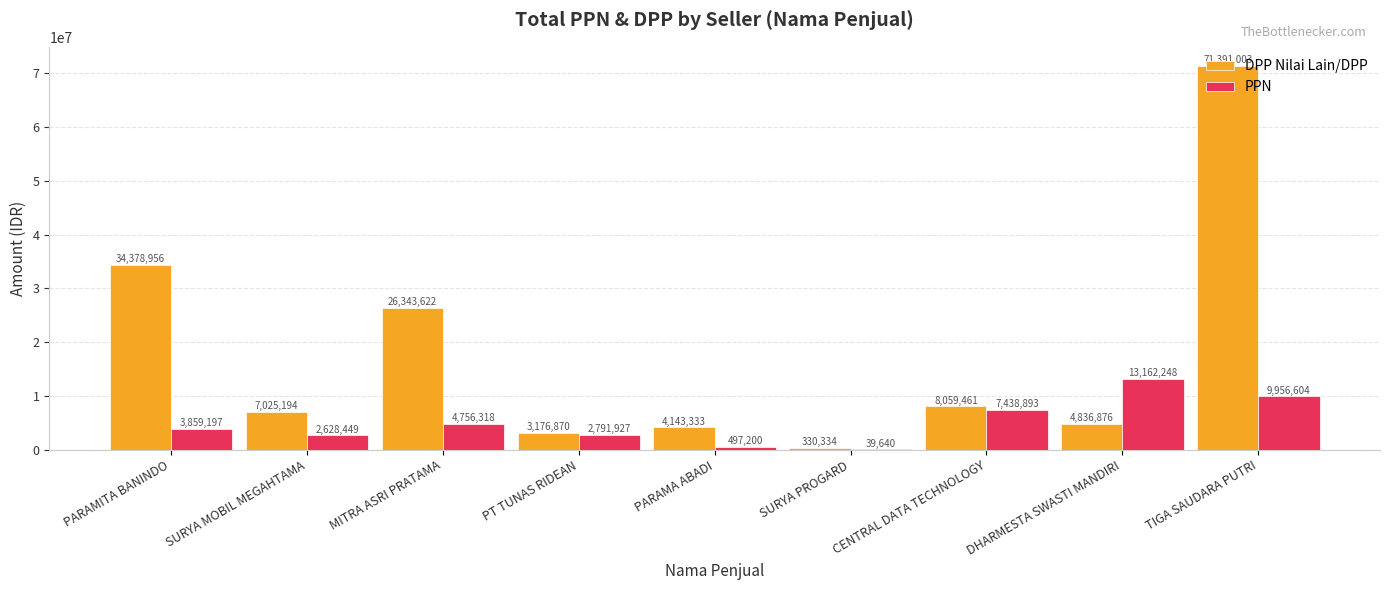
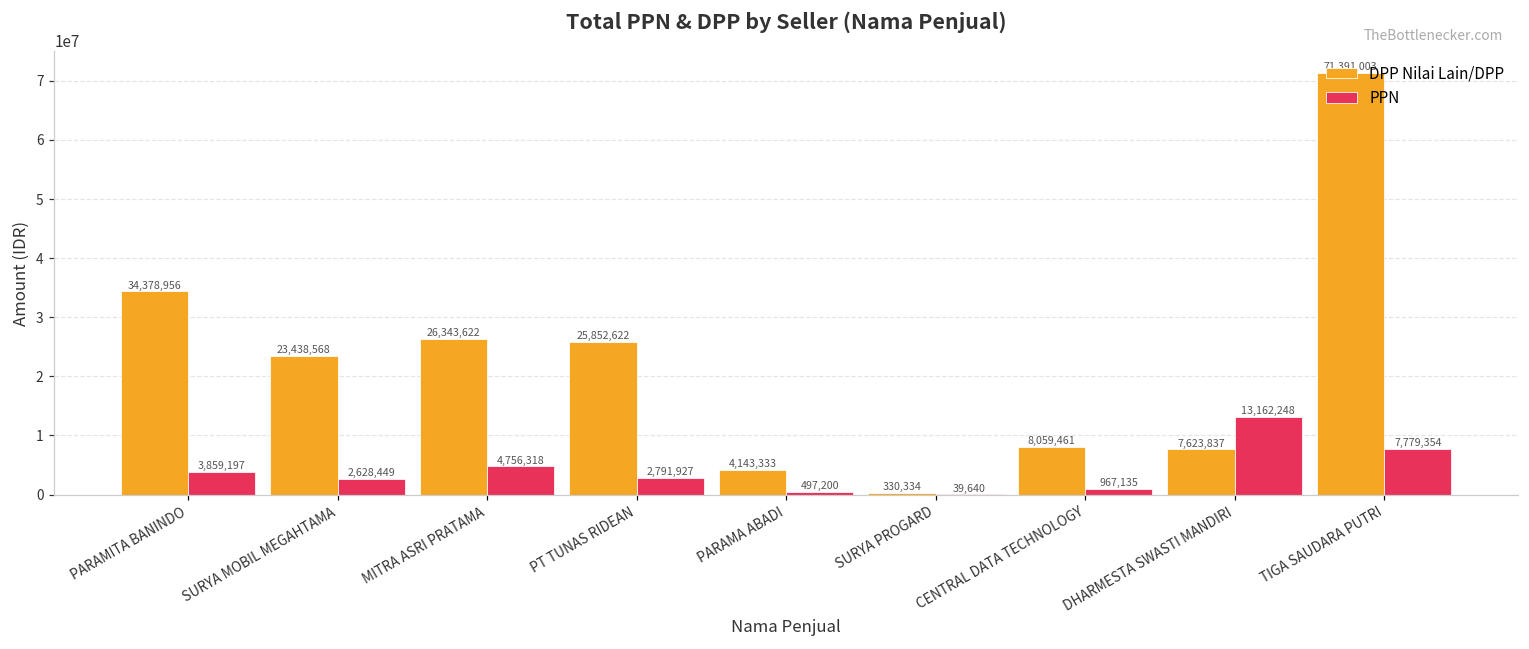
DPP Nilai Lain/DPP, SURYA MOBIL MEGAHTAMA: 7,025,194 -> 23,438,568
DPP Nilai Lain/DPP, PT TUNAS RIDEAN: 3,176,870 -> 25,852,622
PPN, CENTRAL DATA TECHNOLOGY: 7,438,893 -> 967,135
DPP Nilai Lain/DPP, DHARMESTA SWASTI MANDIRI: 4,836,876 -> 7,623,837
PPN, TIGA SAUDARA PUTRI: 9,956,604 -> 7,779,354
